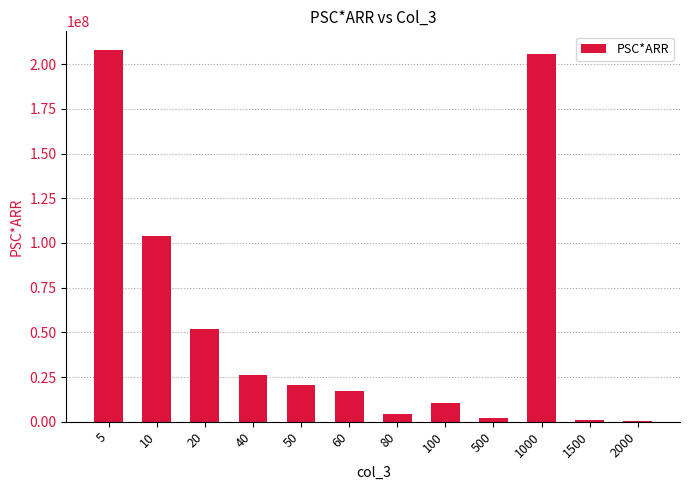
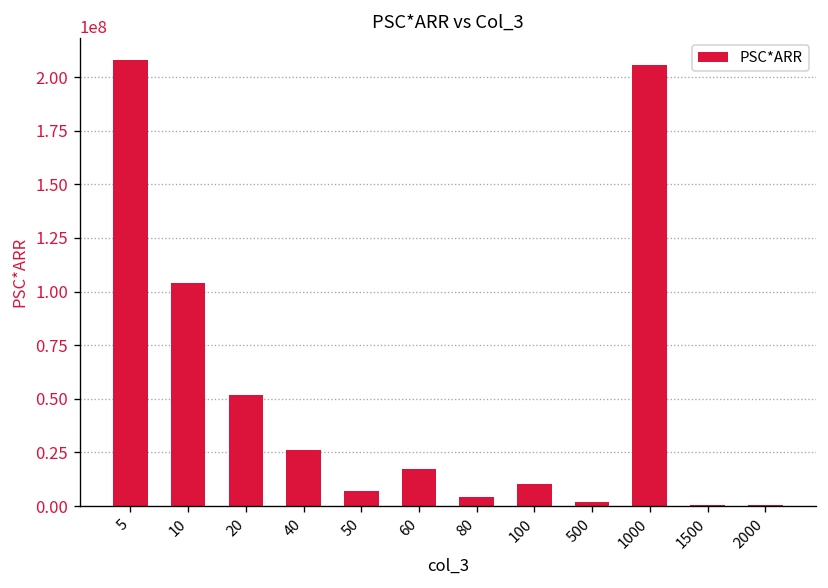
50: 21000000 -> 7000000
